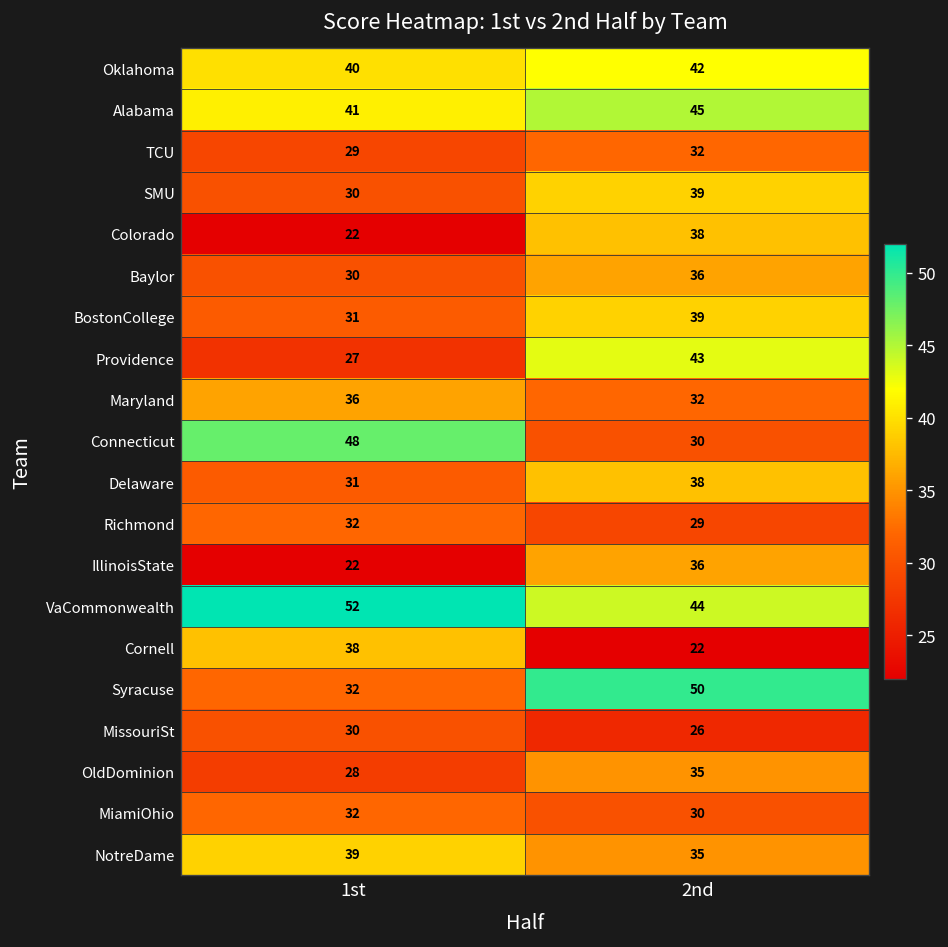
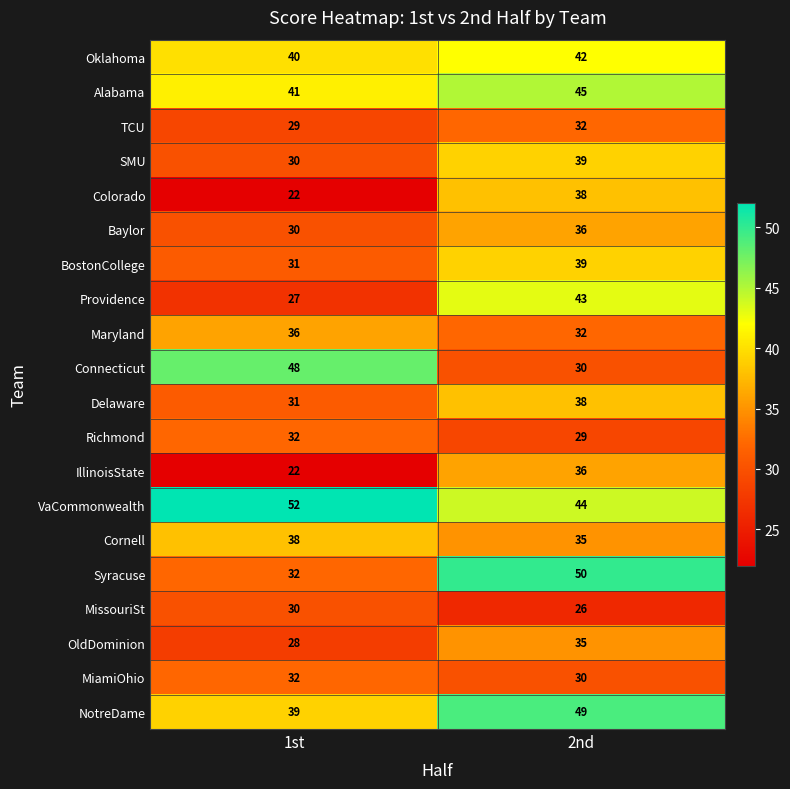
Cornell, 2nd: 22 -> 35
NotreDame, 2nd: 35 -> 49
